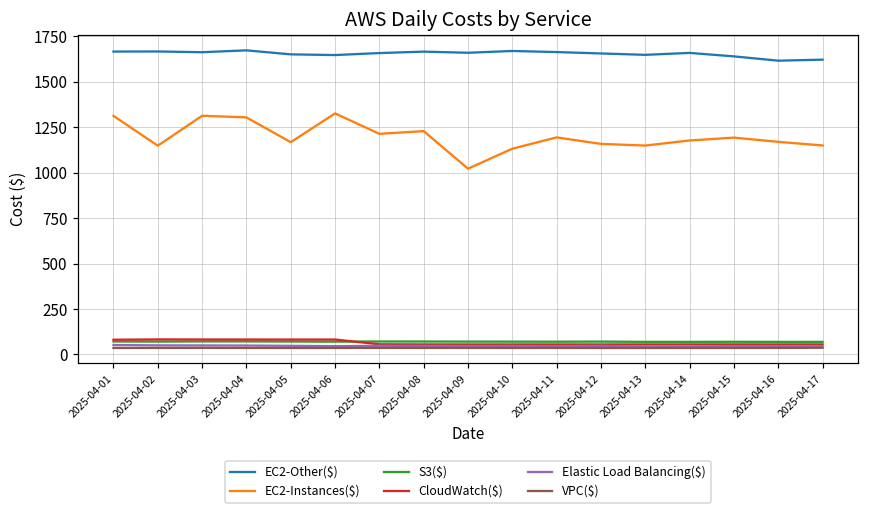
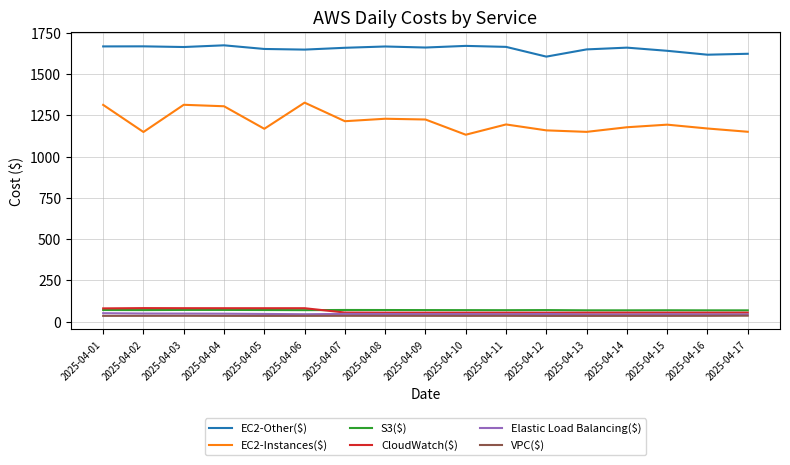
EC2-Instances($), 2025-04-09: 1020 -> 1220
EC2-Other($), 2025-04-12: 1660 -> 1600
